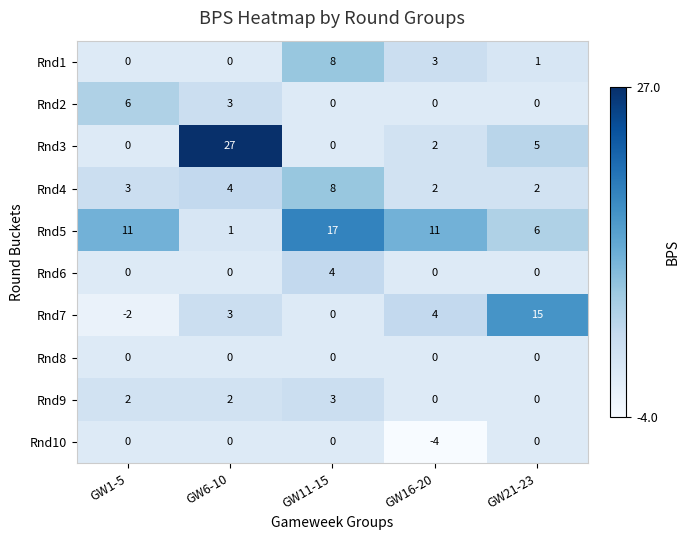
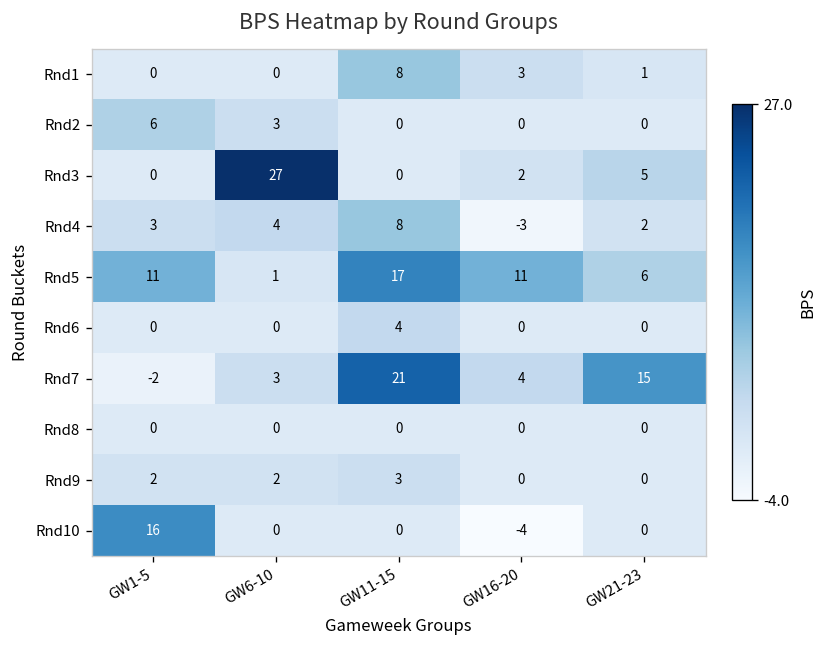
Rnd4, GW16-20: 2 -> -3
Rnd7, GW11-15: 0 -> 21
Rnd10, GW1-5: 0 -> 16
